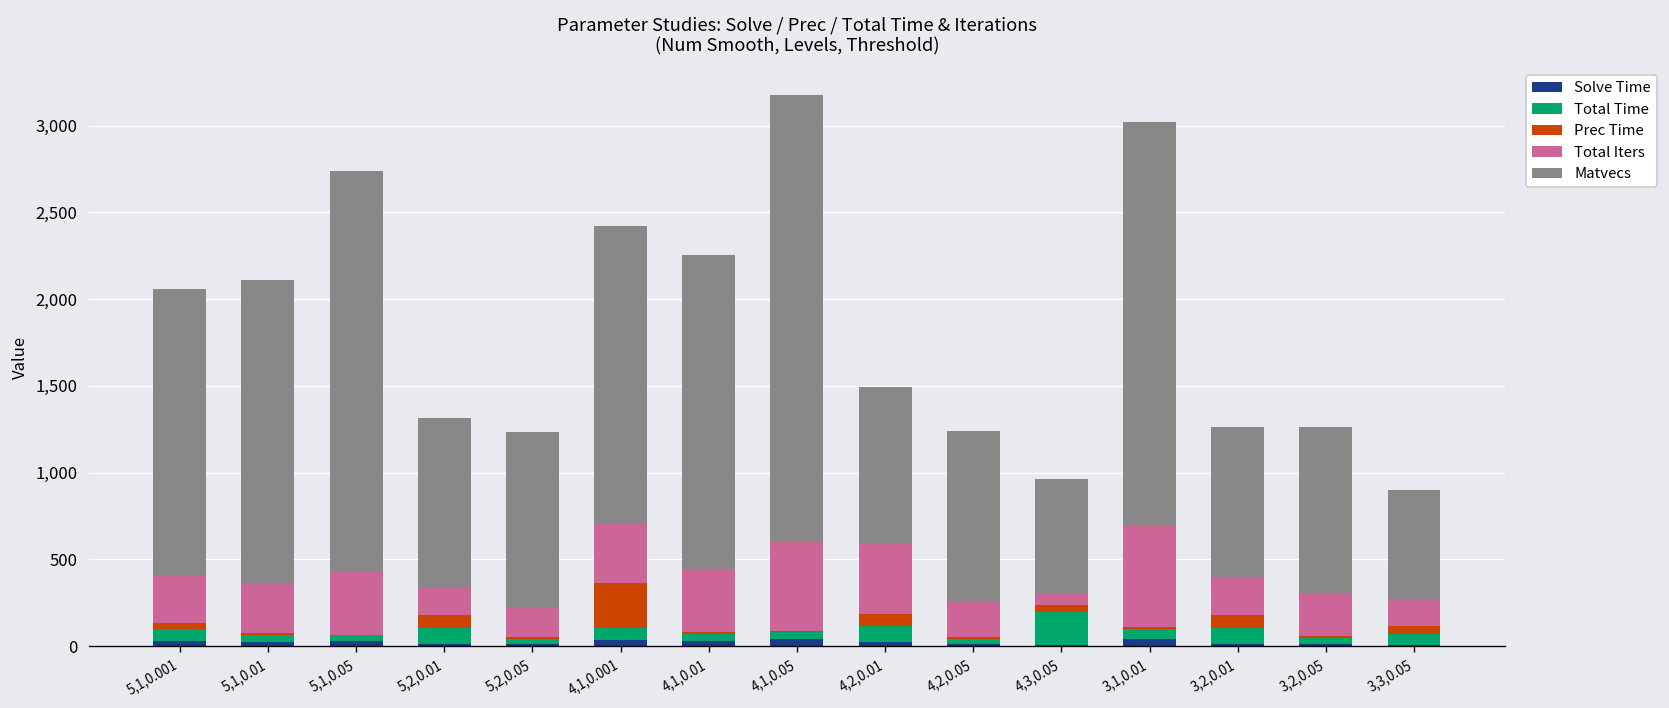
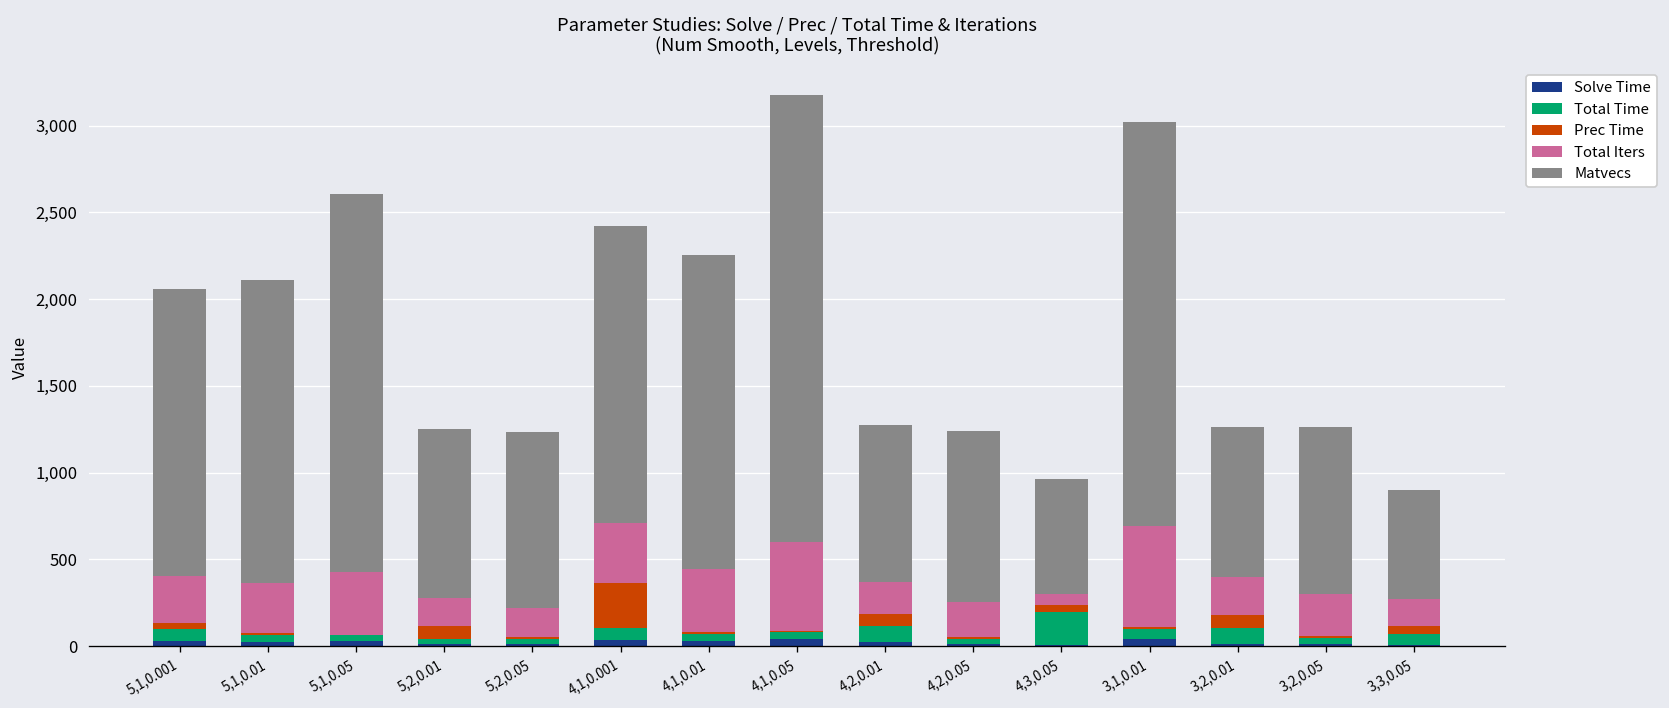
Matvecs, 5,1,0.05: 2,310 -> 2,180
Total Time, 5,2,0.01: 90 -> 30
Total Iters, 4,2,0.01: 400 -> 180
